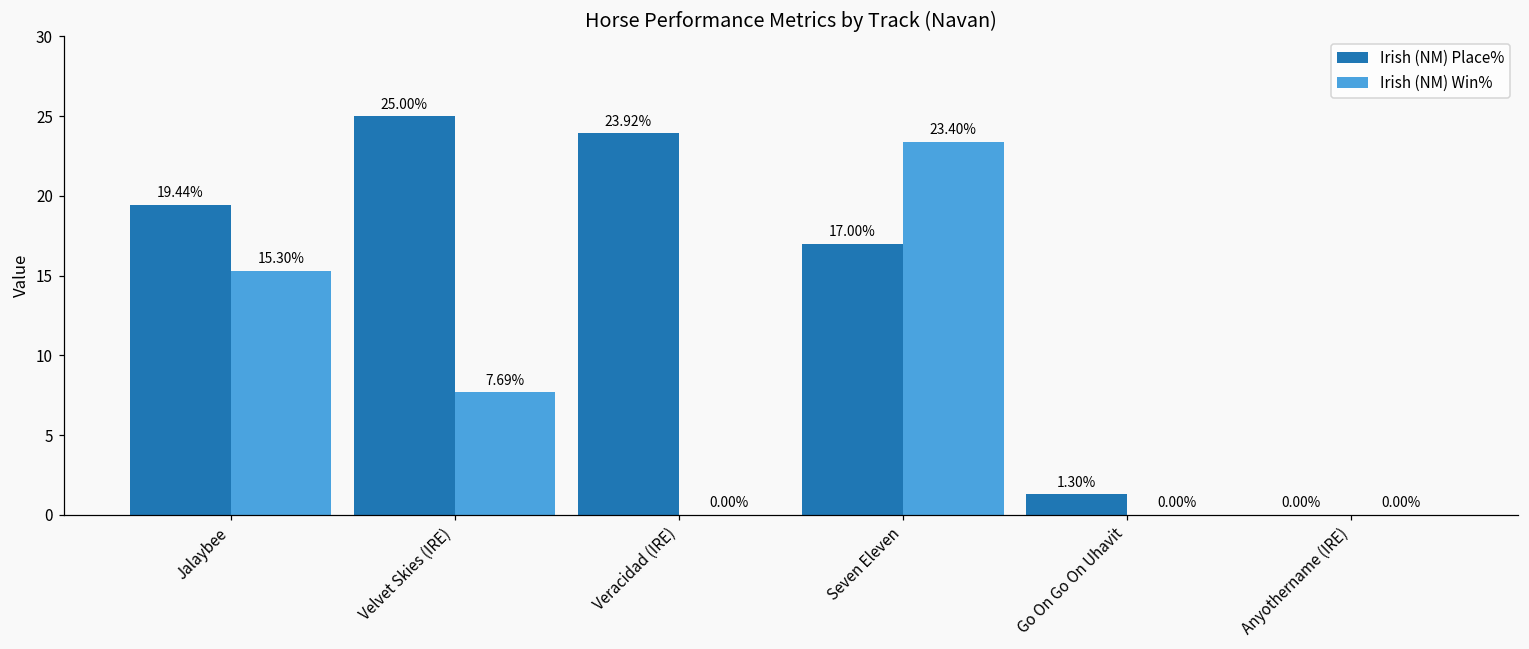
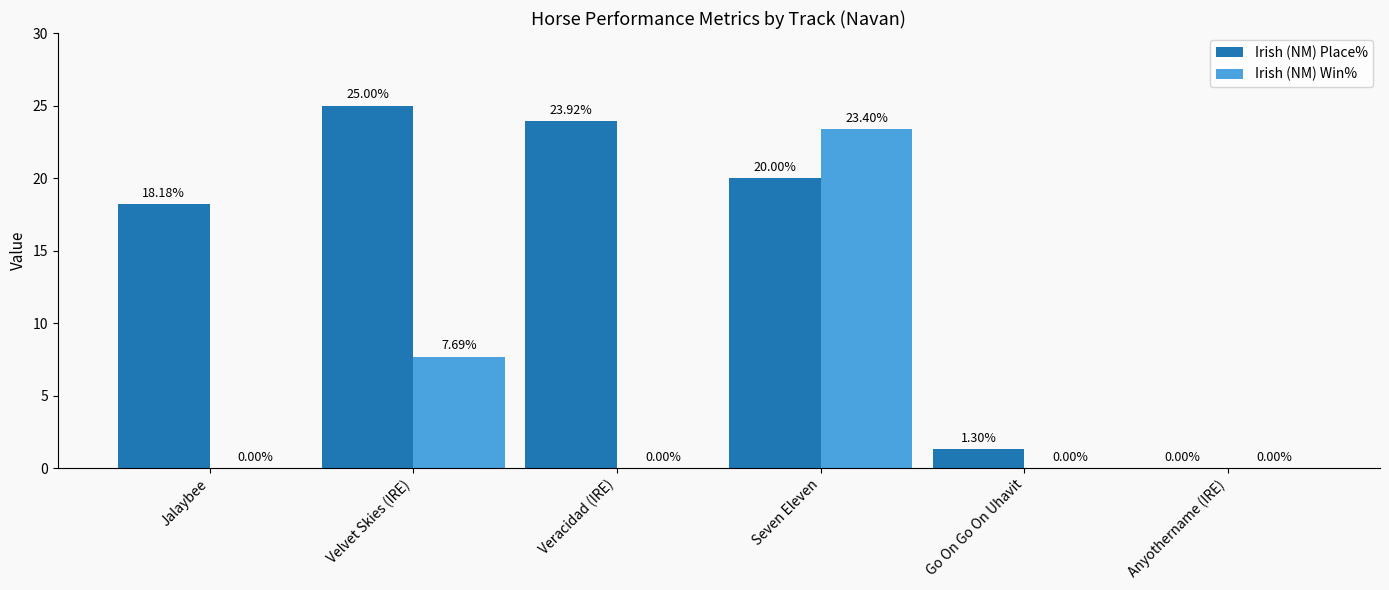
Irish (NM) Place%, Jalaybee: 19.44% -> 18.18%
Irish (NM) Win%, Jalaybee: 15.30% -> 0.00%
Irish (NM) Place%, Seven Eleven: 17.00% -> 20.00%
